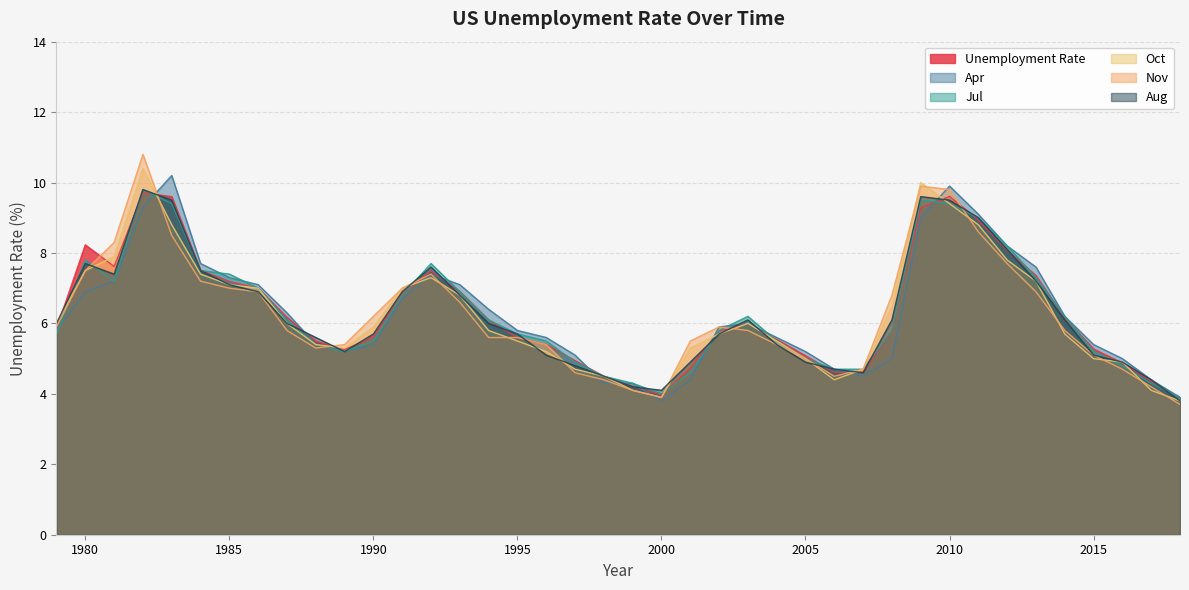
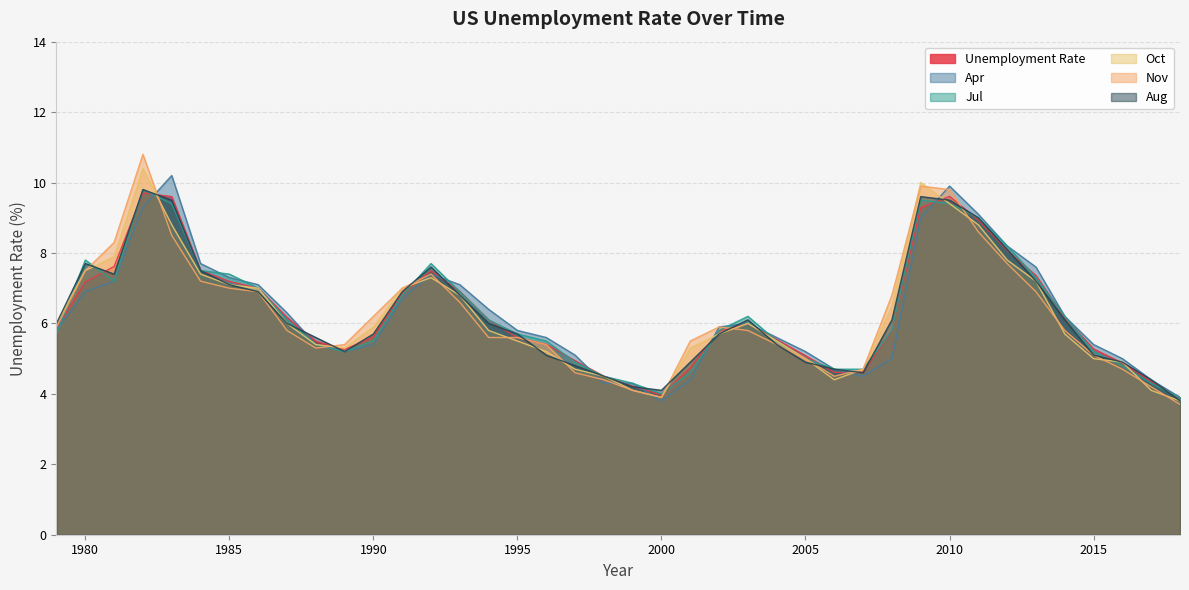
Unemployment Rate, 1980: 8.2 -> 7.2
